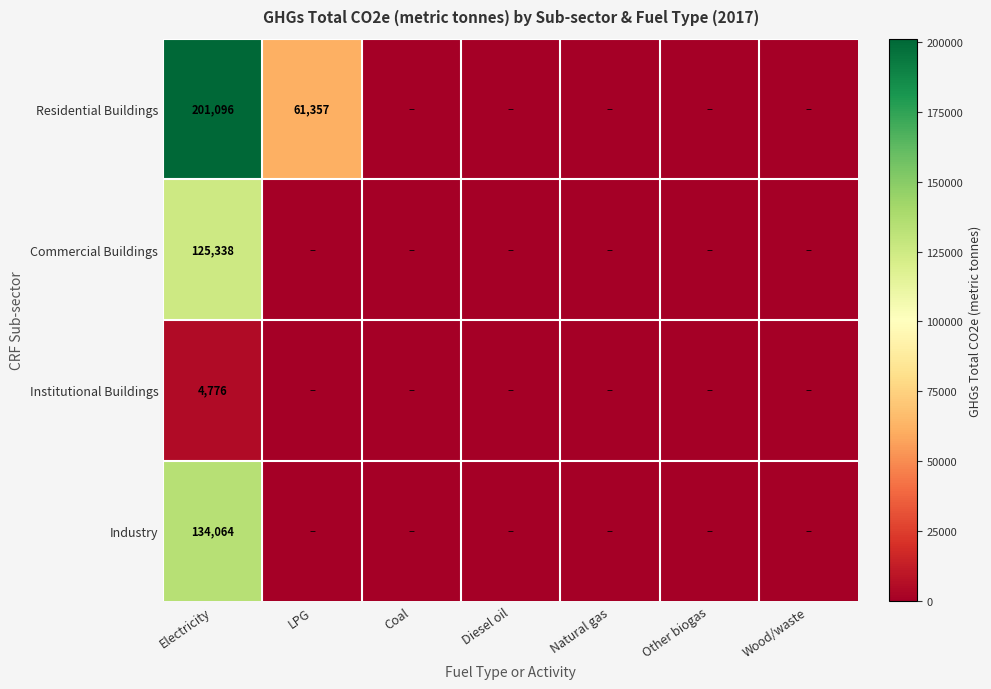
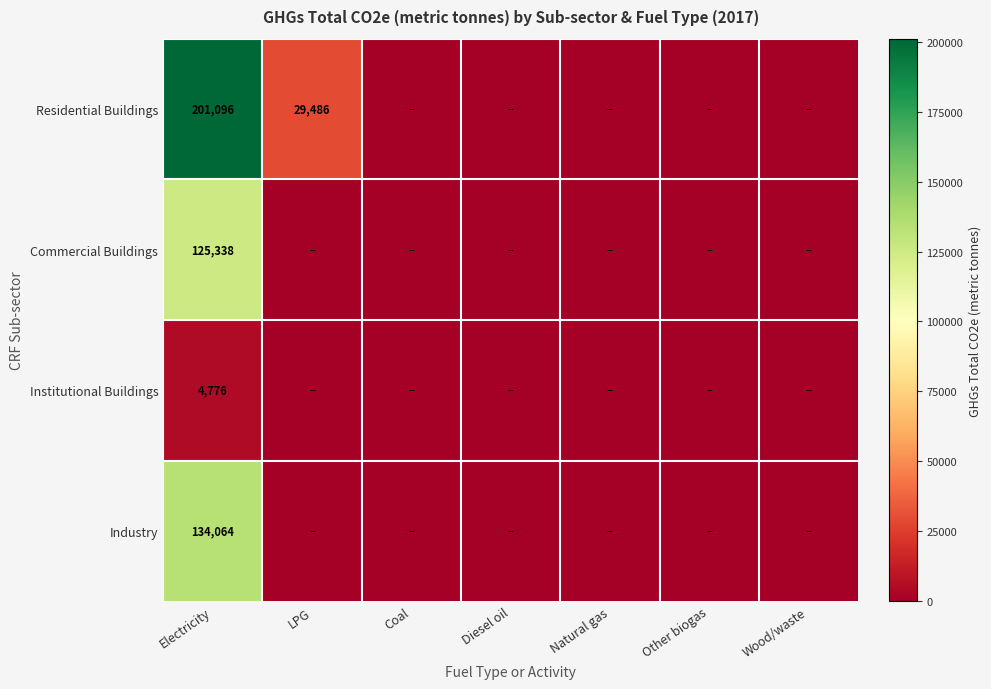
Residential Buildings, LPG: 61,357 -> 29,486
